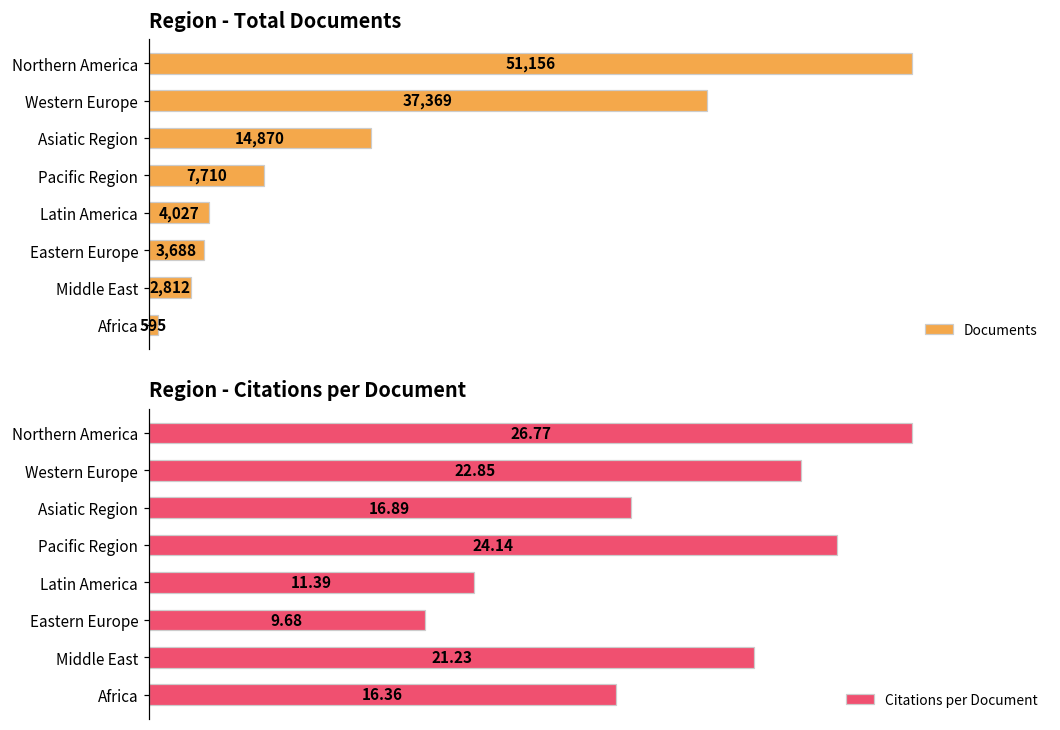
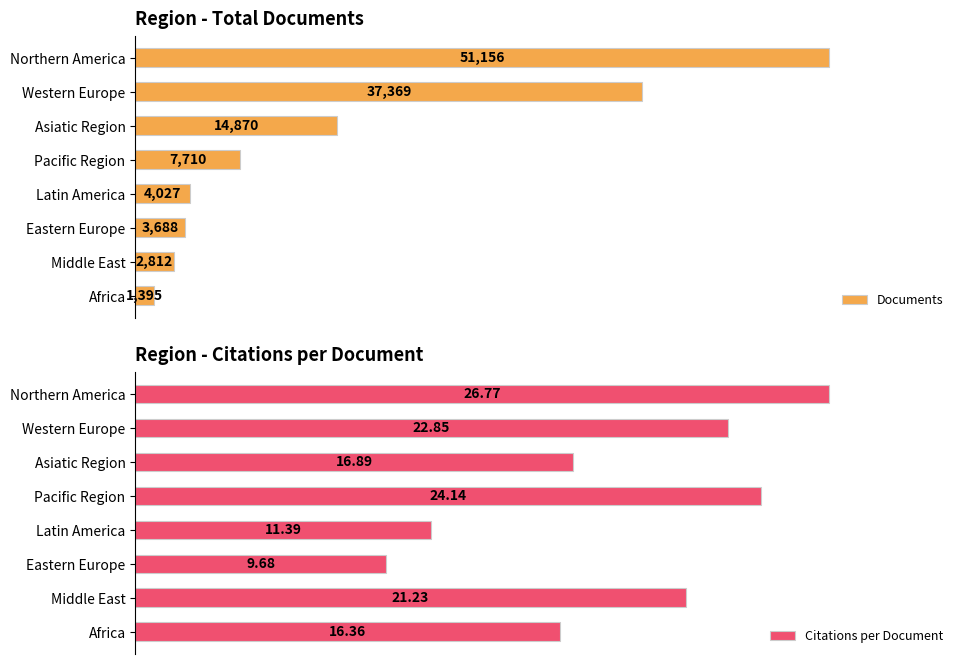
Region - Total Documents, Africa: 595 -> 1,395
